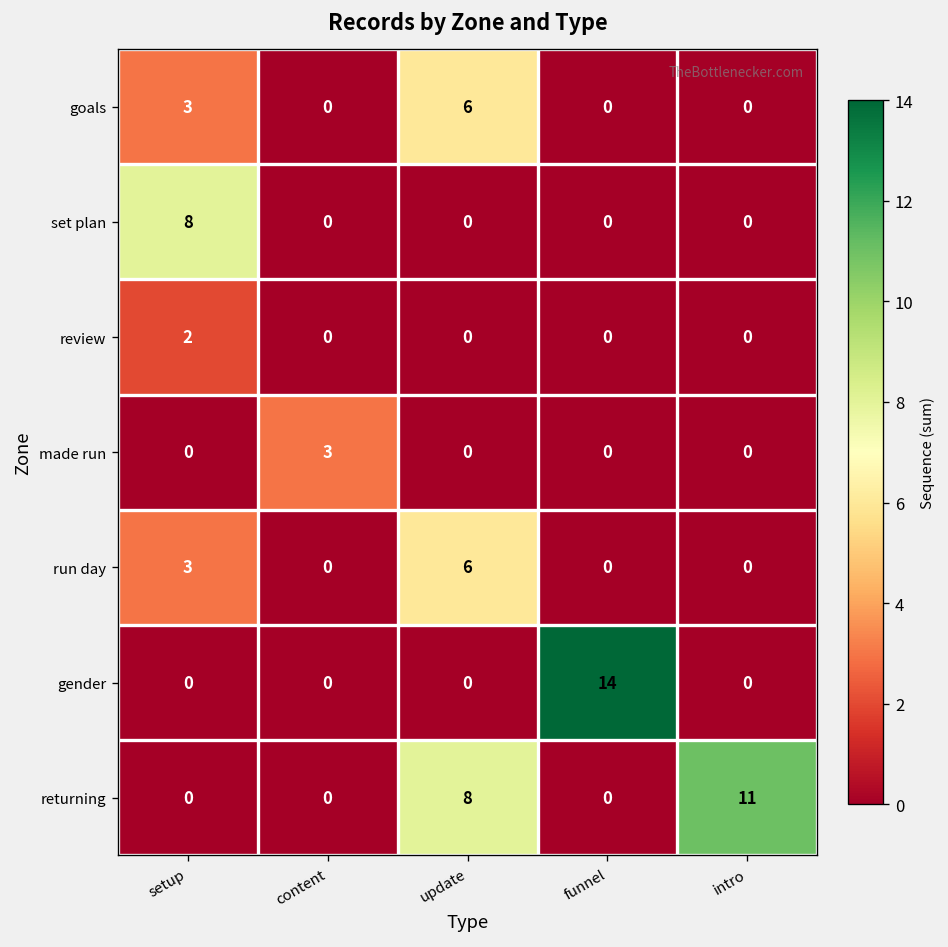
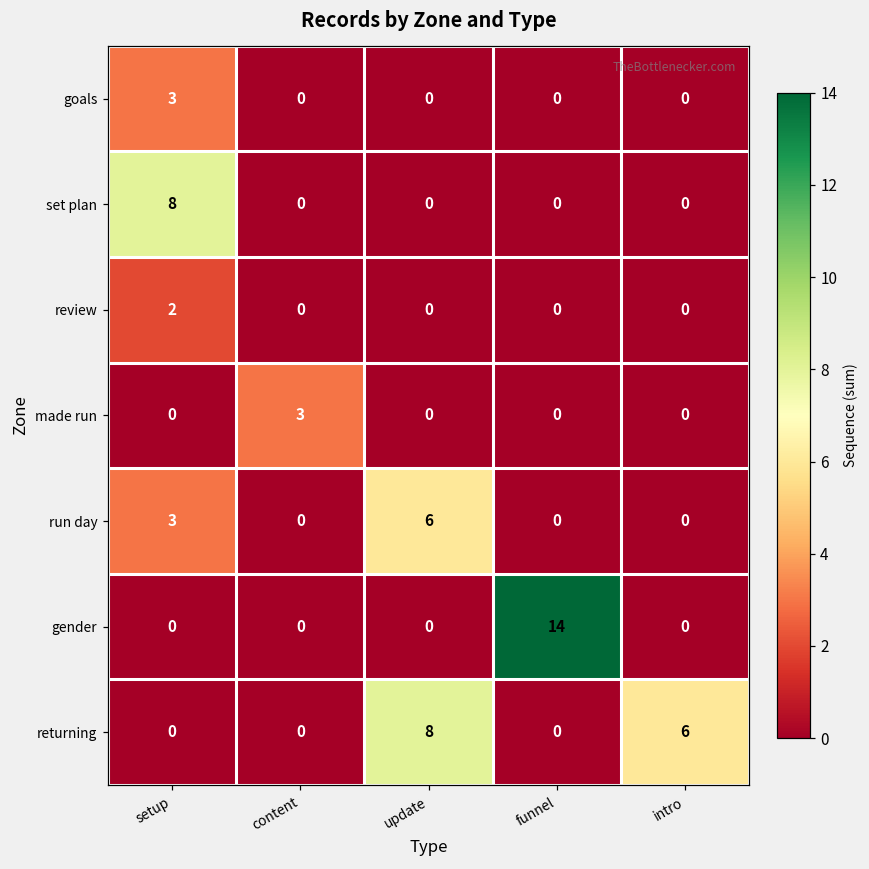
goals, update: 6 -> 0
returning, intro: 11 -> 6
